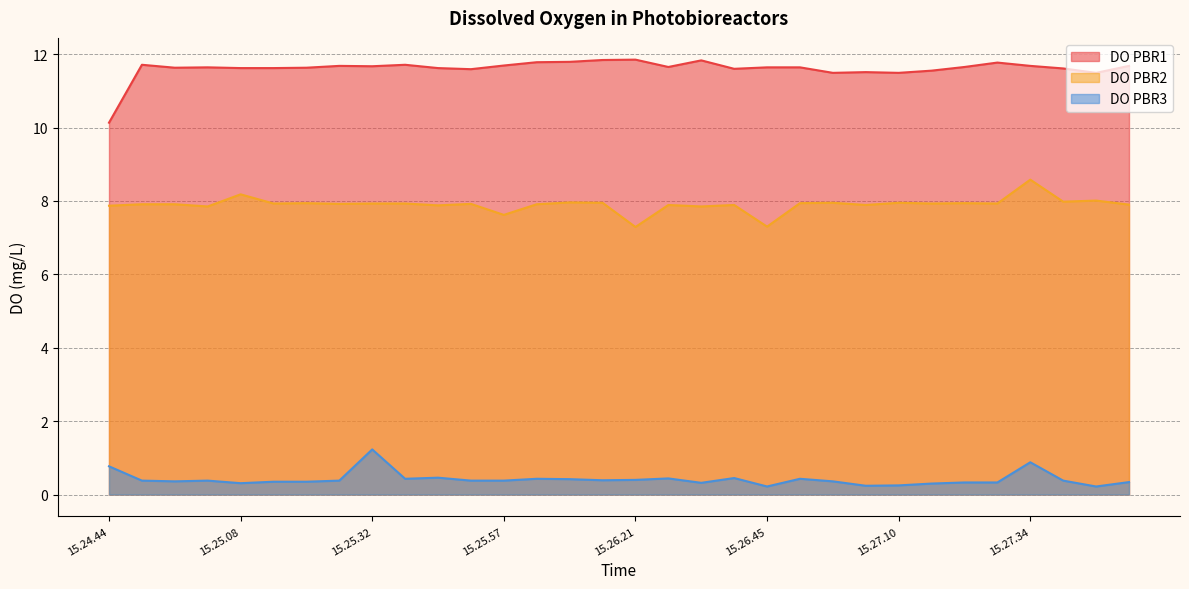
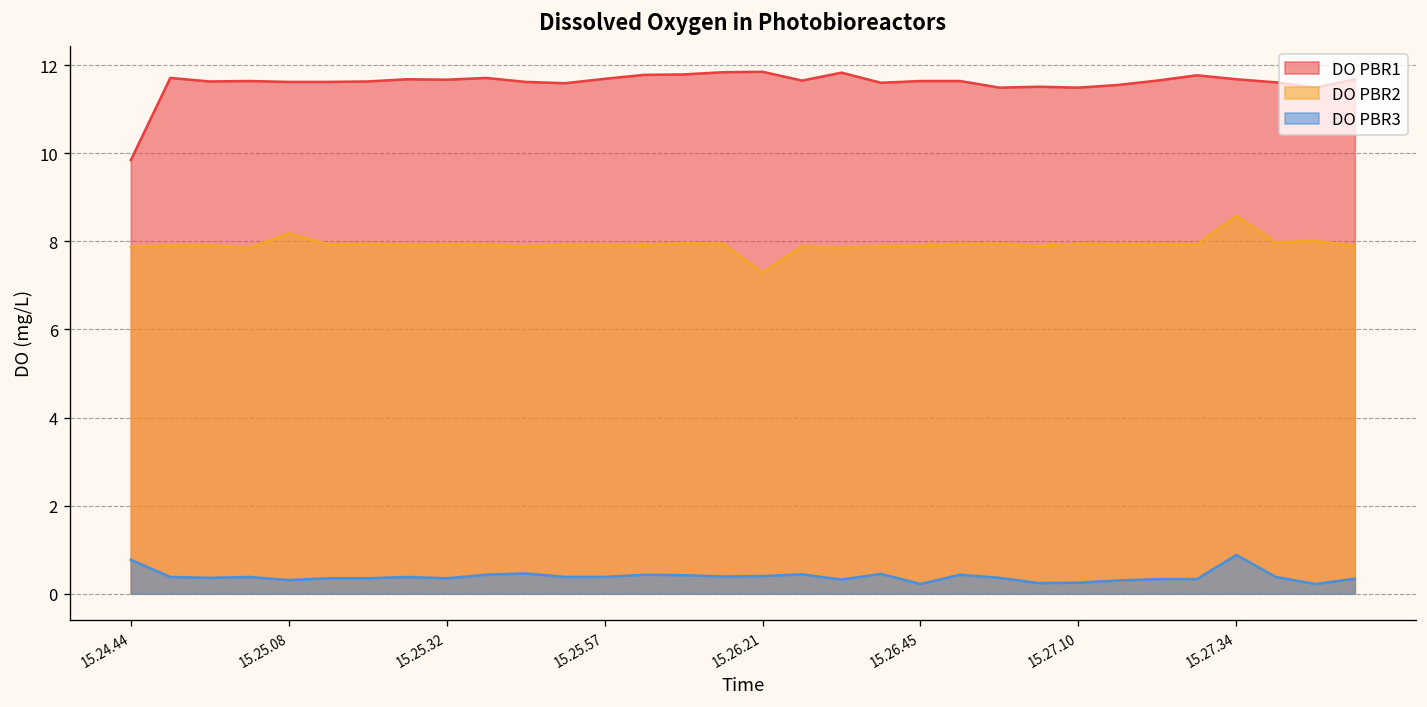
DO PBR1, 15.24.44: 10.1 -> 9.8
DO PBR3, 15.25.32: 1.2 -> 0.4
DO PBR2, 15.25.57: 7.6 -> 7.9
DO PBR2, 15.26.45: 7.3 -> 7.9
